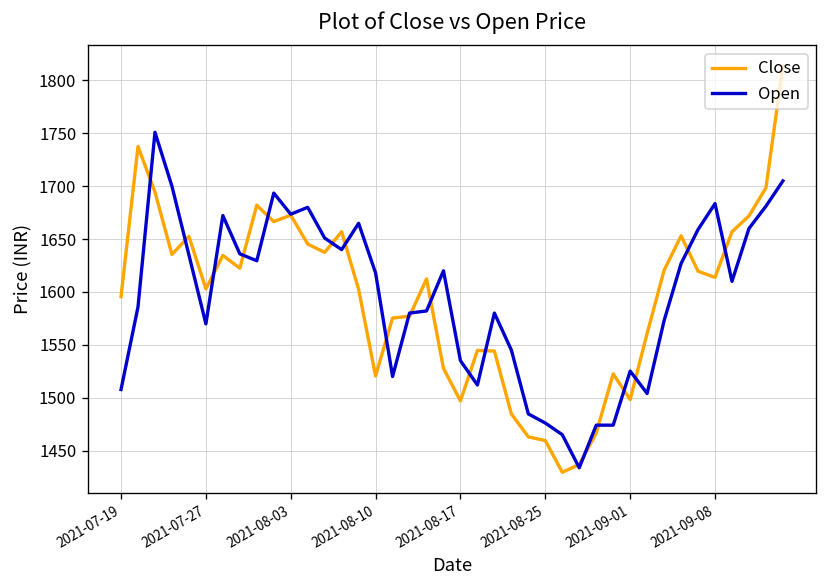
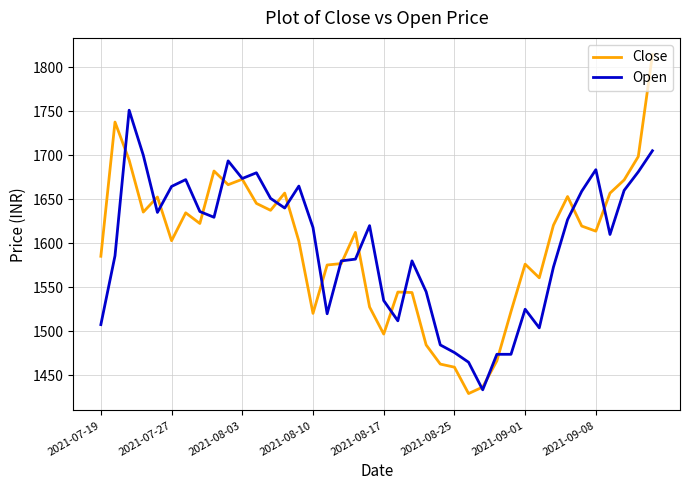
Close, 2021-07-19: 1600 -> 1590
Open, 2021-07-27: 1570 -> 1660
Close, 2021-09-01: 1500 -> 1580
